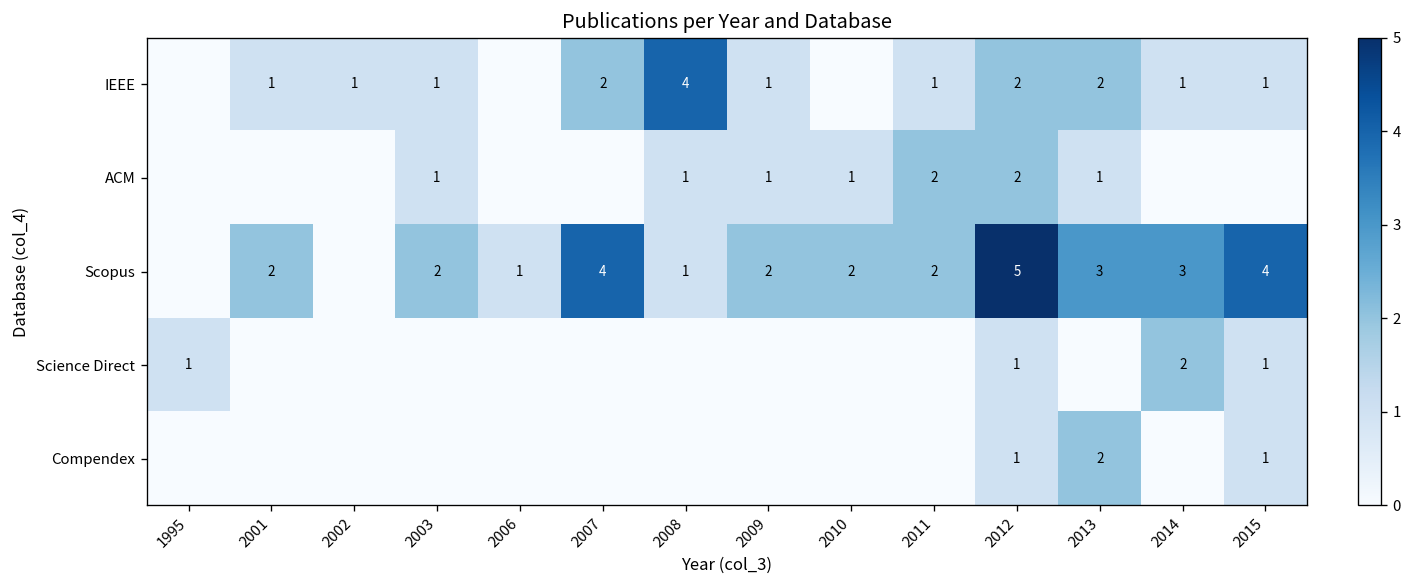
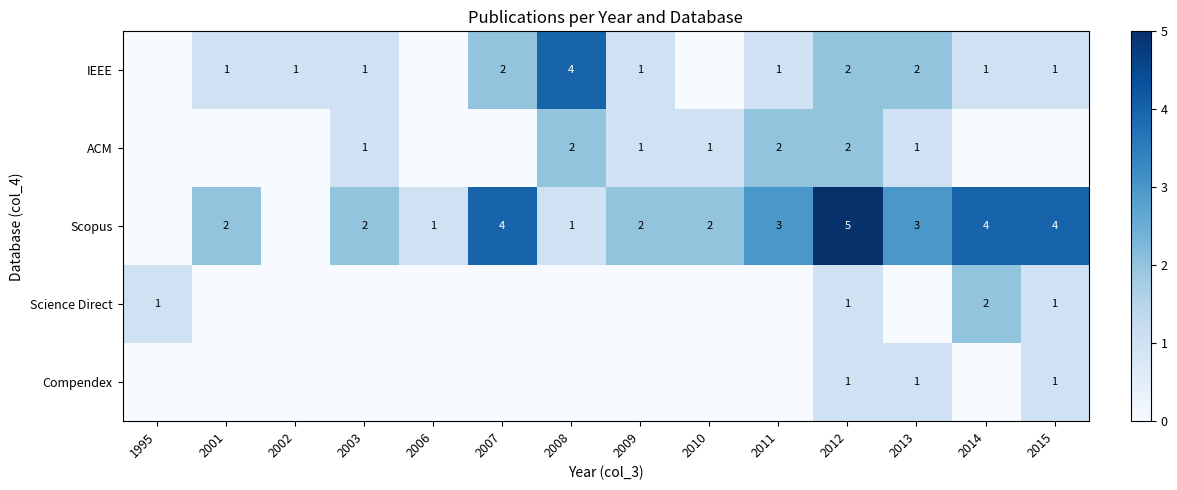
ACM, 2008: 1 -> 2
Scopus, 2011: 2 -> 3
Scopus, 2014: 3 -> 4
Compendex, 2013: 2 -> 1
